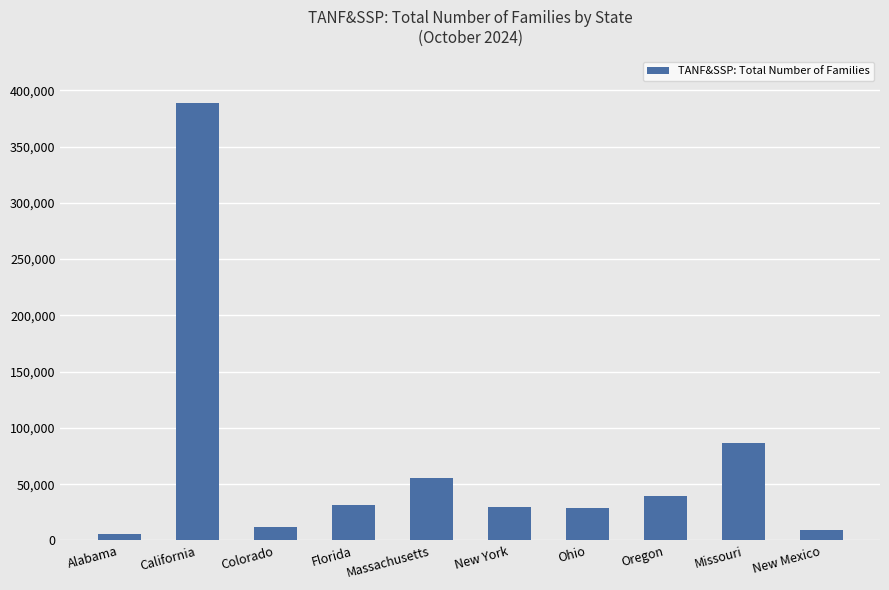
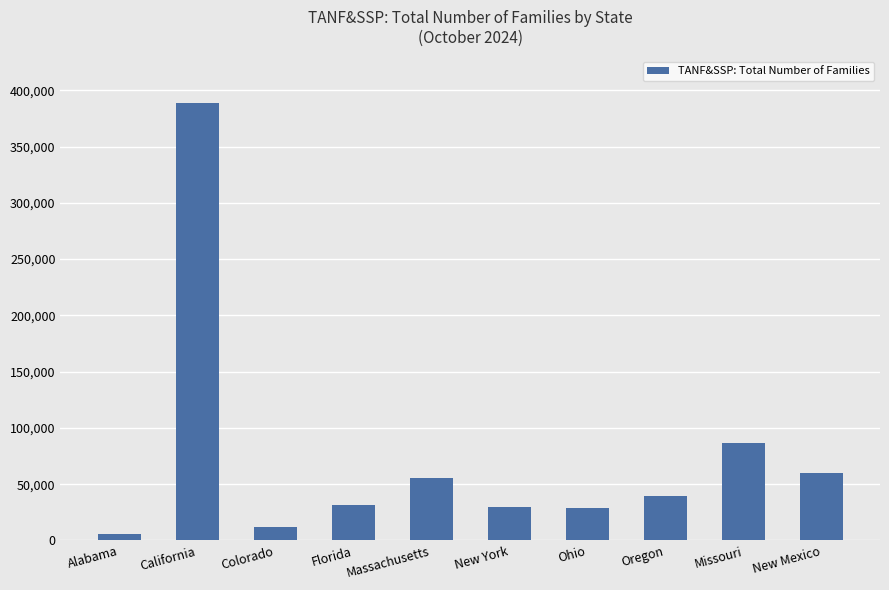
New Mexico: 9,000 -> 60,000
